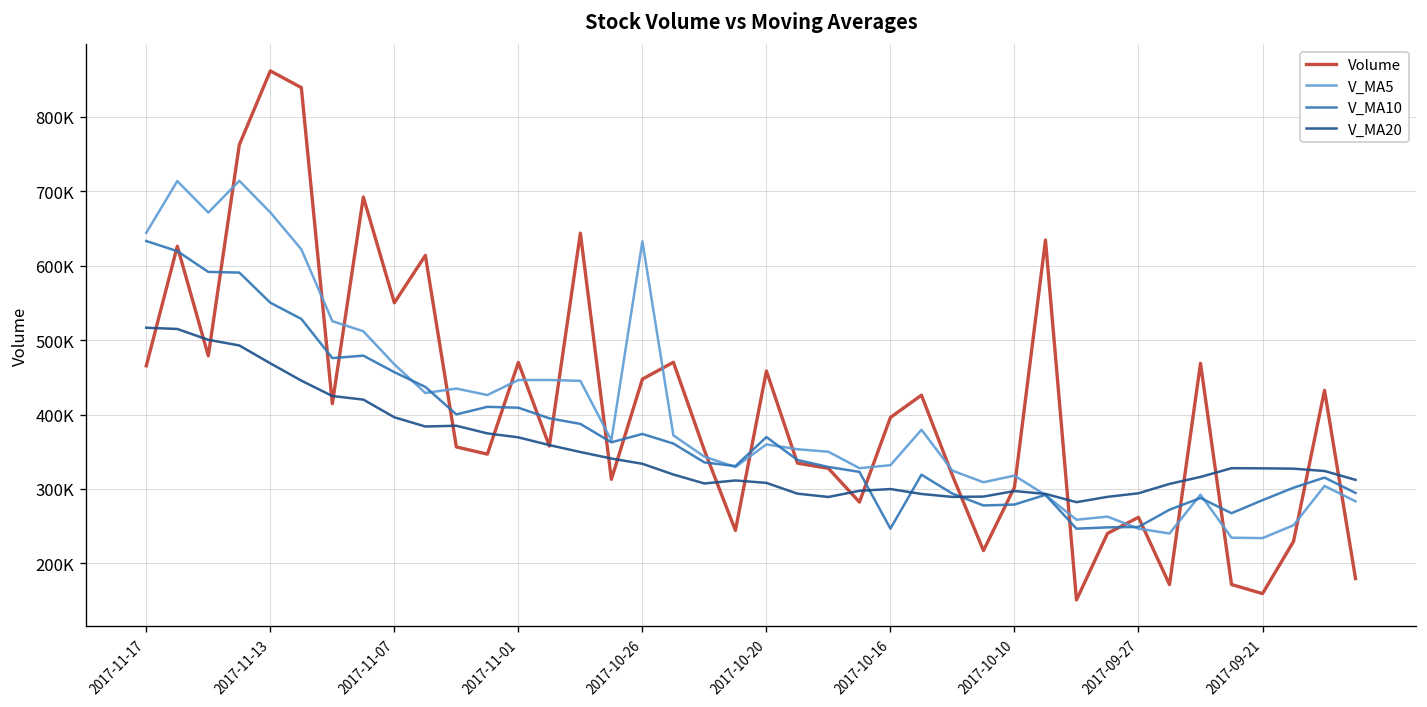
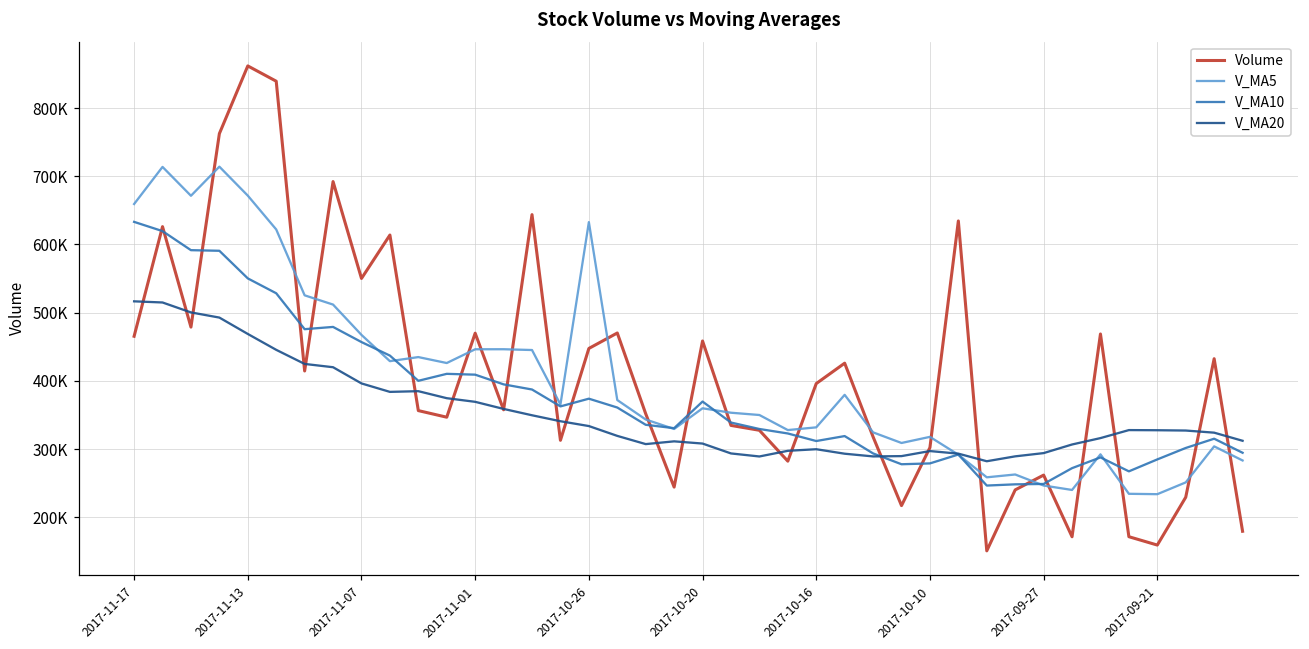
V_MA5, 2017-11-17: 640000 -> 660000
V_MA10, 2017-10-16: 250000 -> 310000
